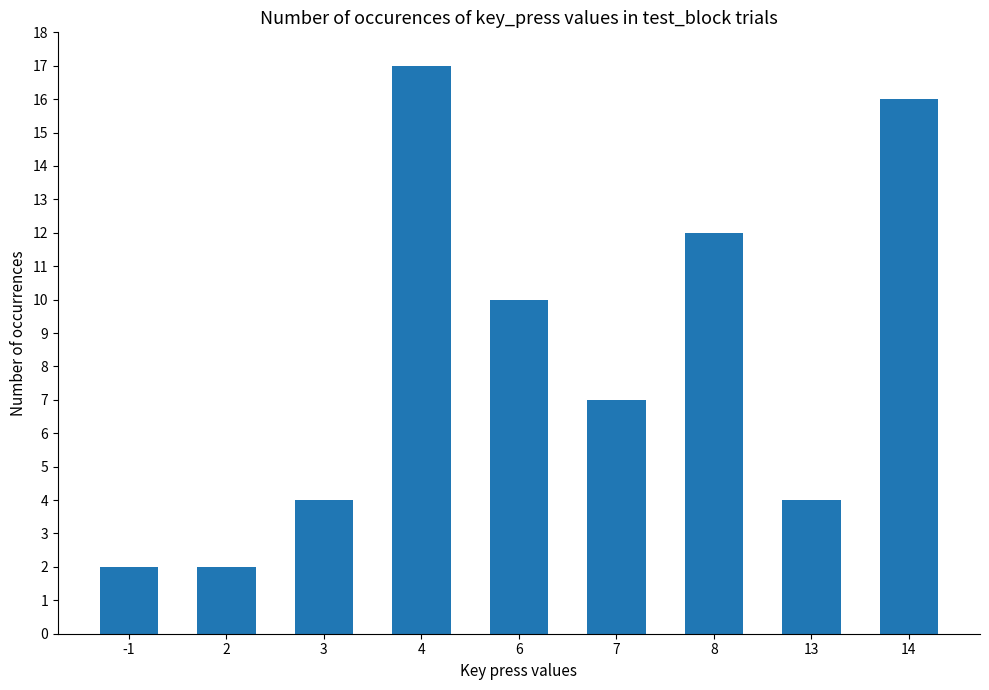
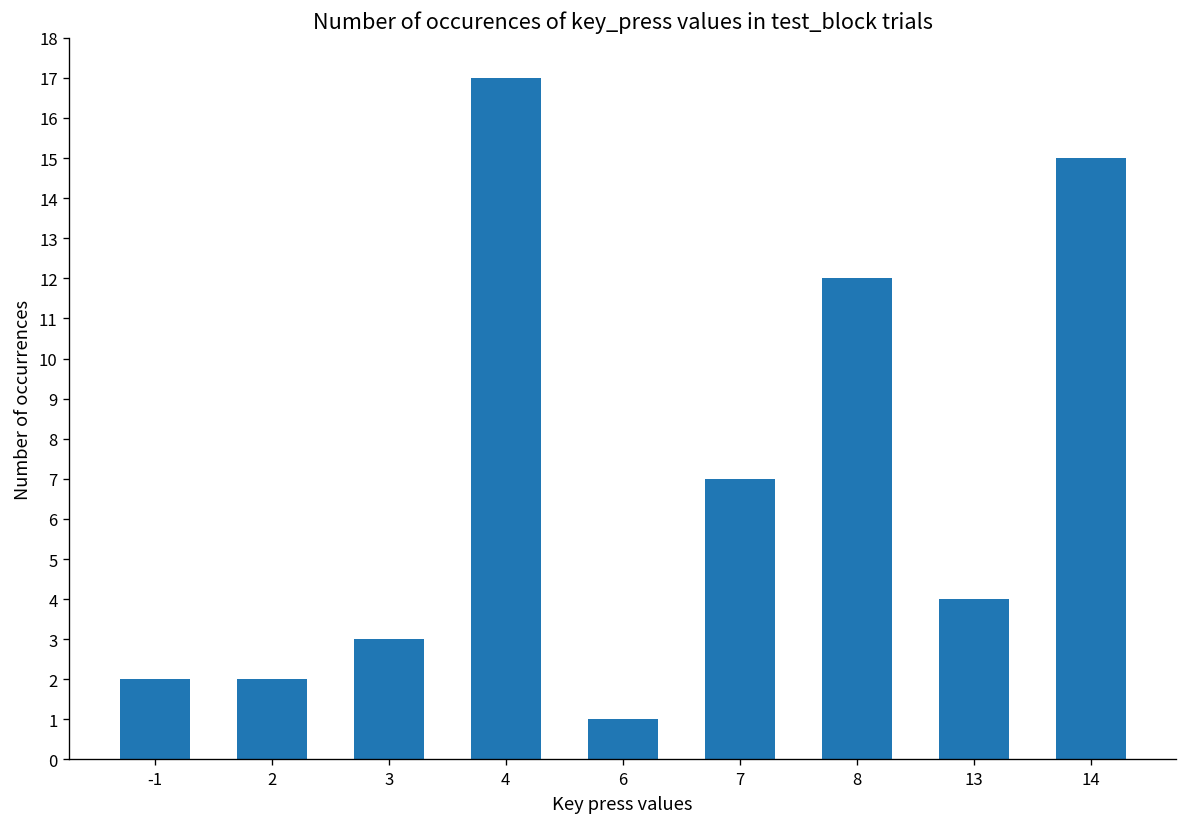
3: 4 -> 3
6: 10 -> 1
14: 16 -> 15
